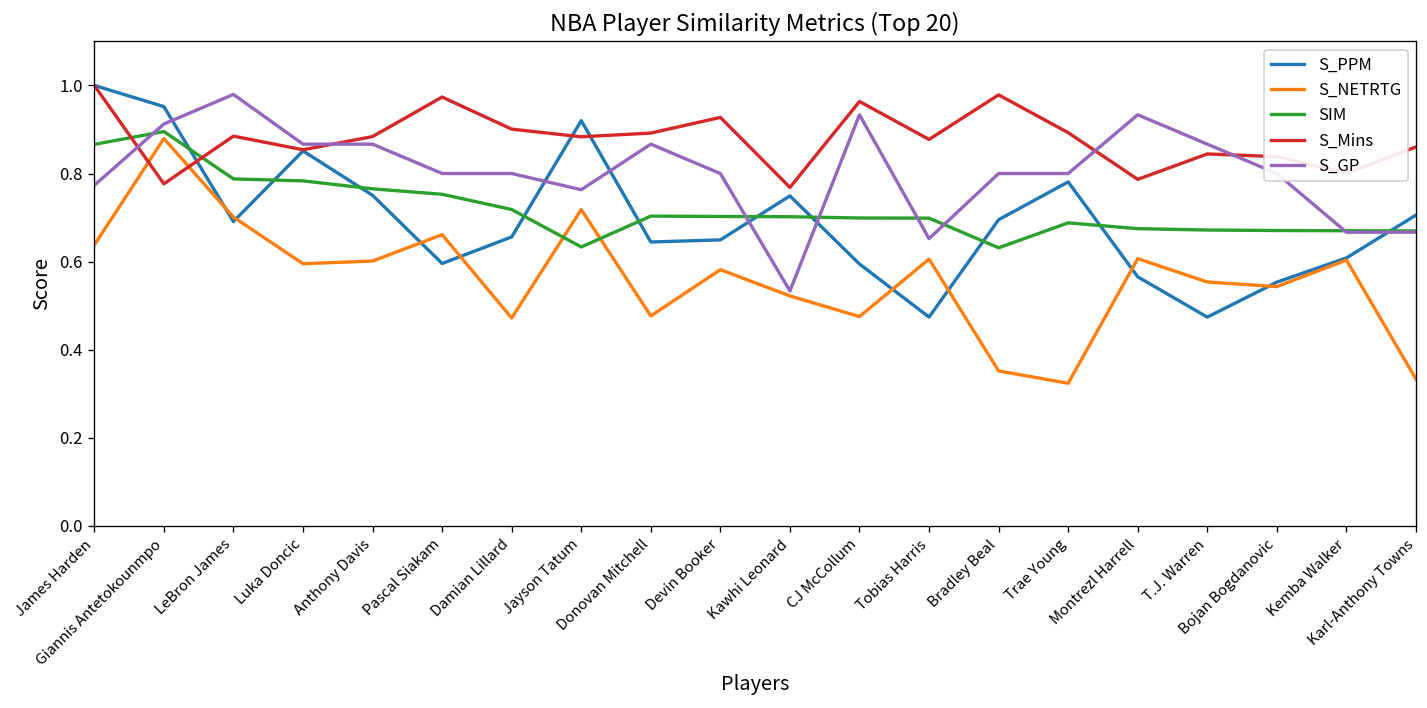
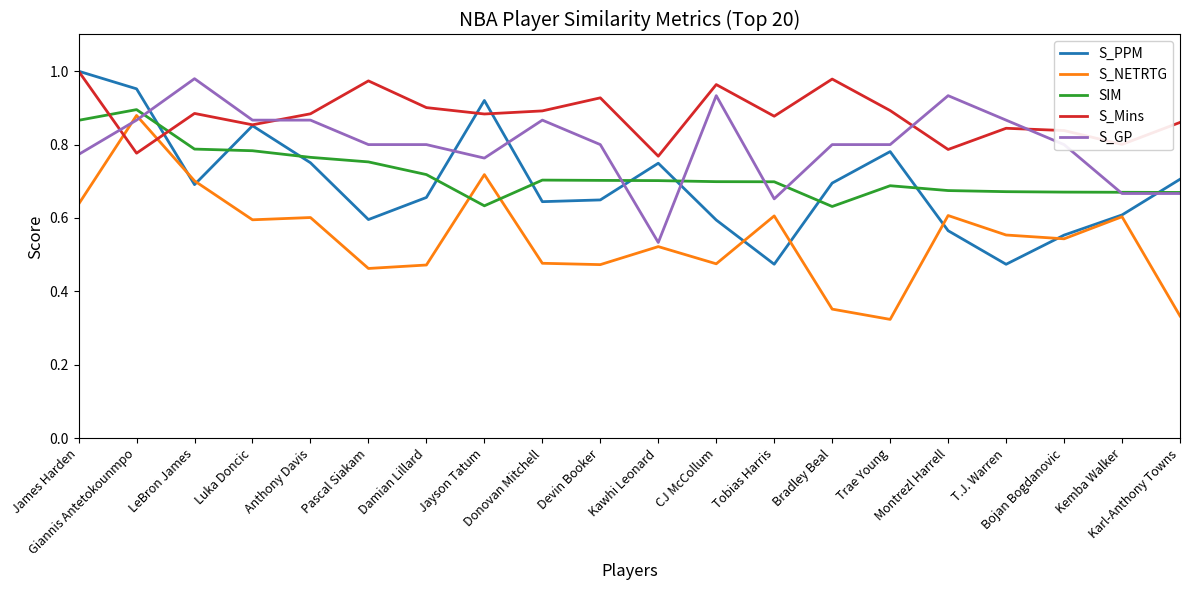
S_GP, Giannis Antetokounmpo: 0.91 -> 0.87
S_NETRTG, Pascal Siakam: 0.66 -> 0.46
S_NETRTG, Devin Booker: 0.58 -> 0.47
